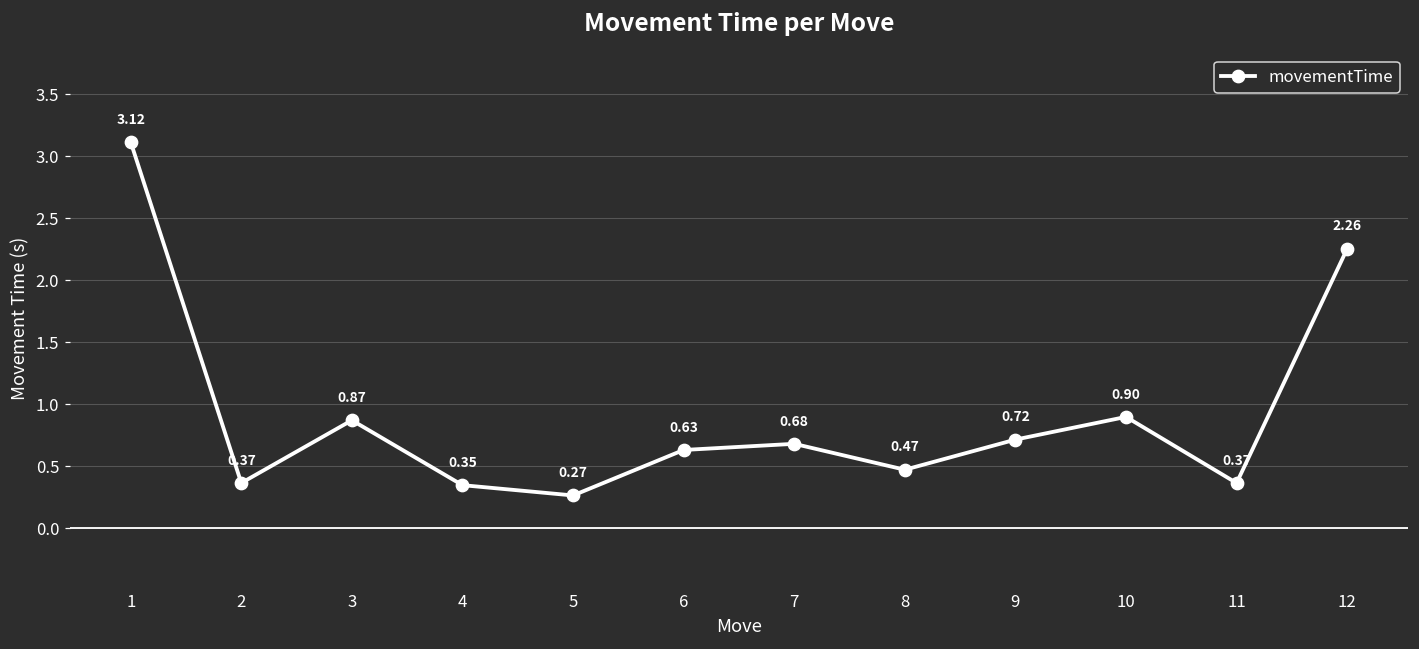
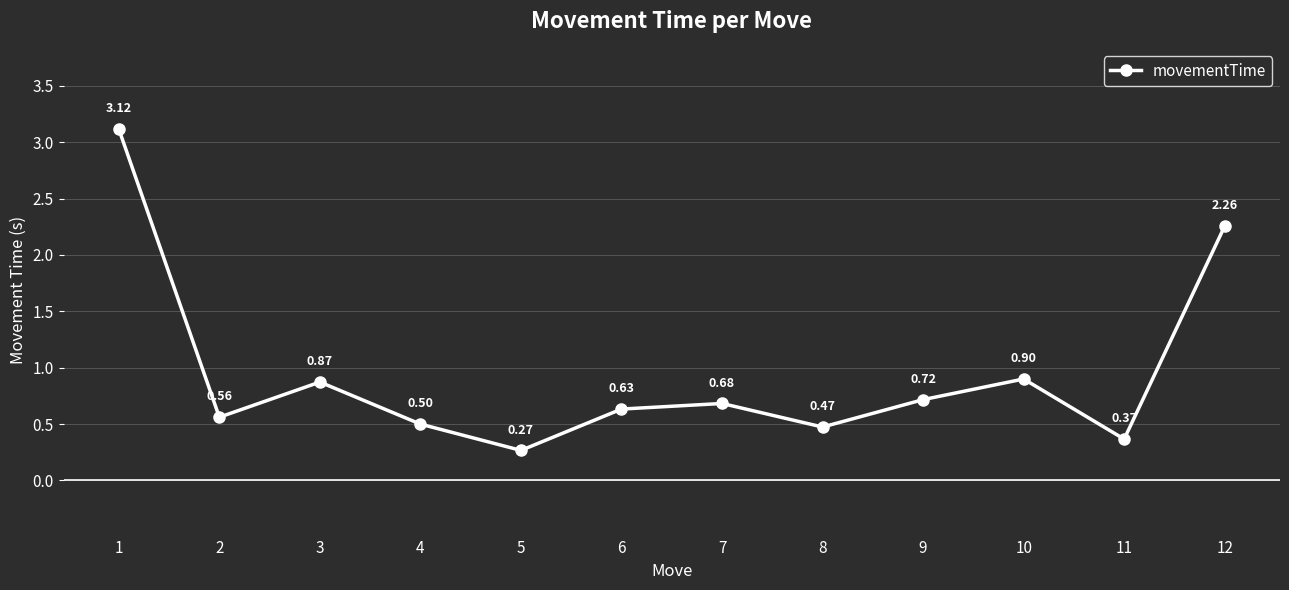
2: 0.37 -> 0.56
4: 0.35 -> 0.50
